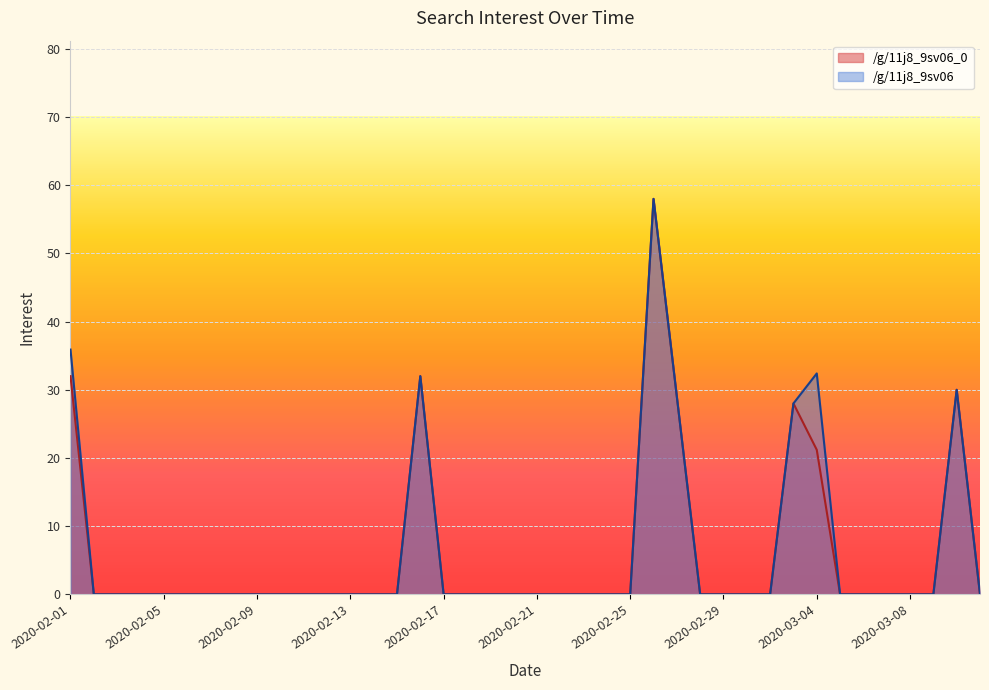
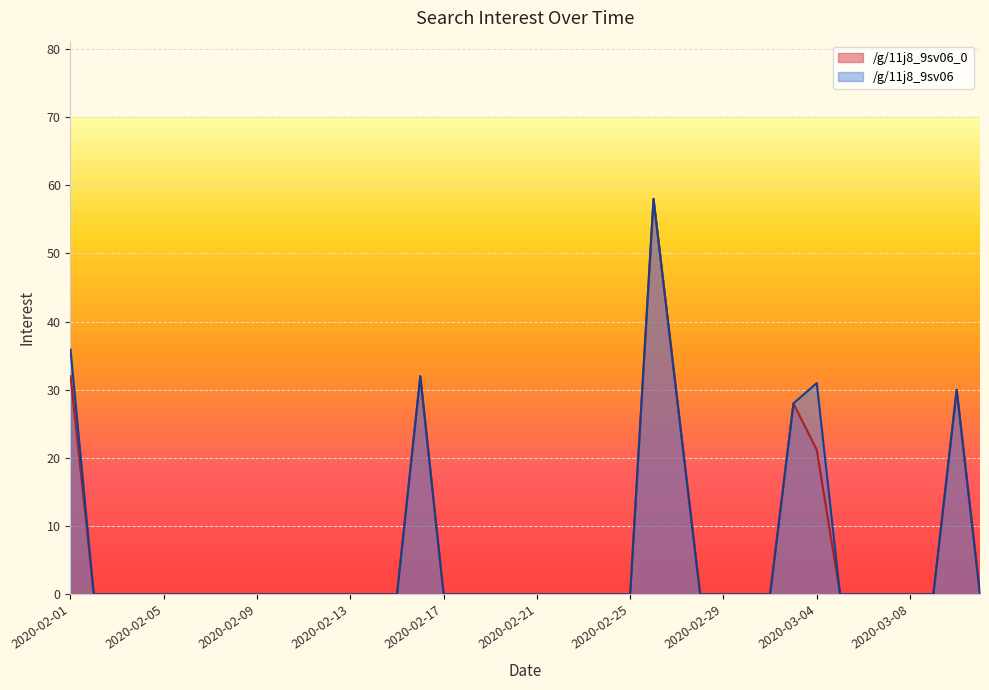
/g/11j8_9sv06, 2020-03-04: 32 -> 31
